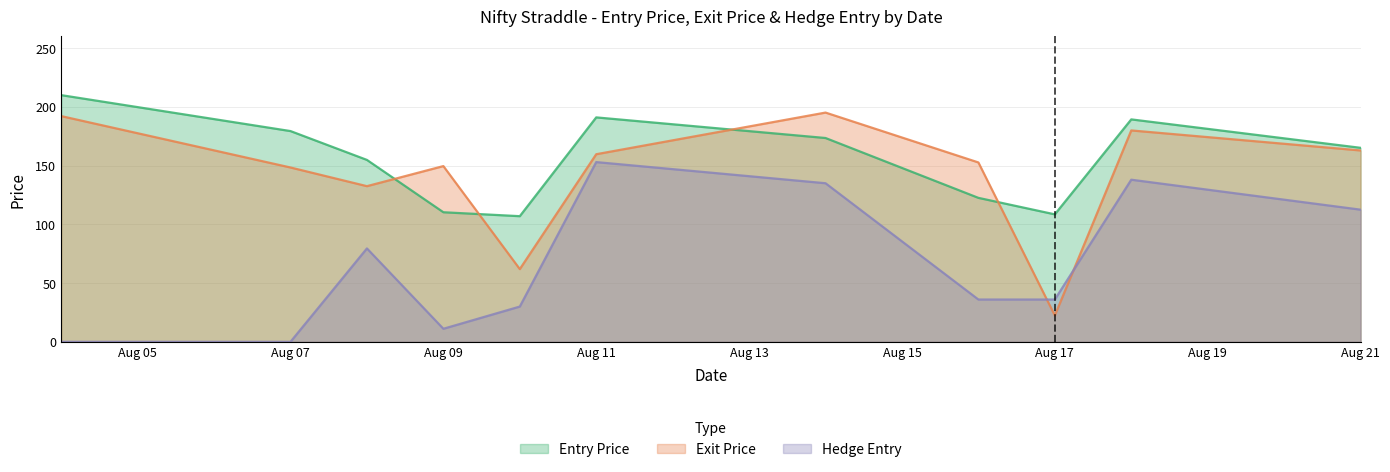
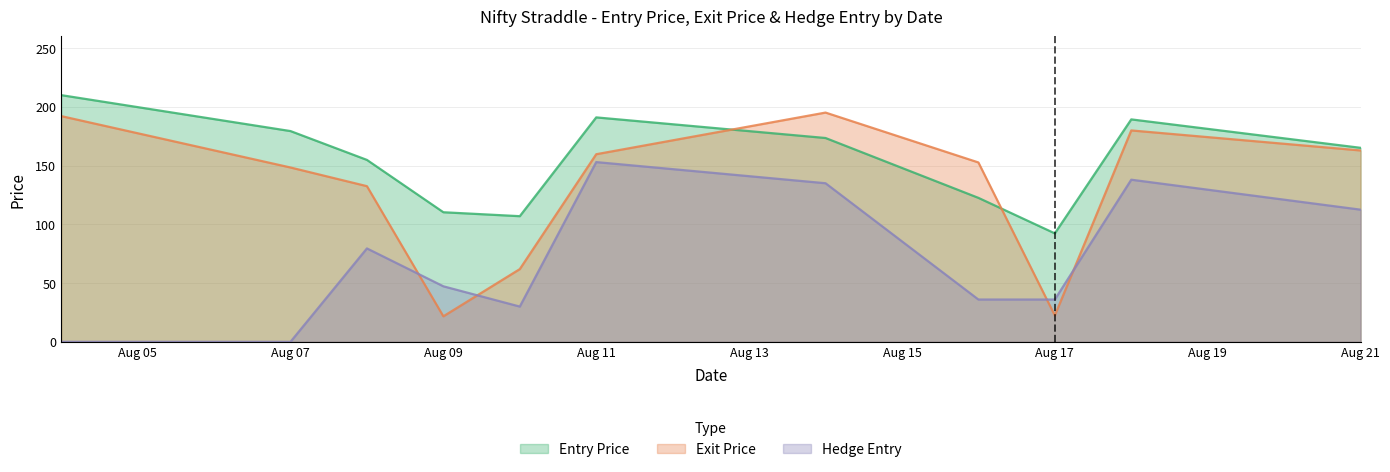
Exit Price, Aug 09: 150 -> 22
Hedge Entry, Aug 09: 11 -> 47
Entry Price, Aug 17: 109 -> 92
